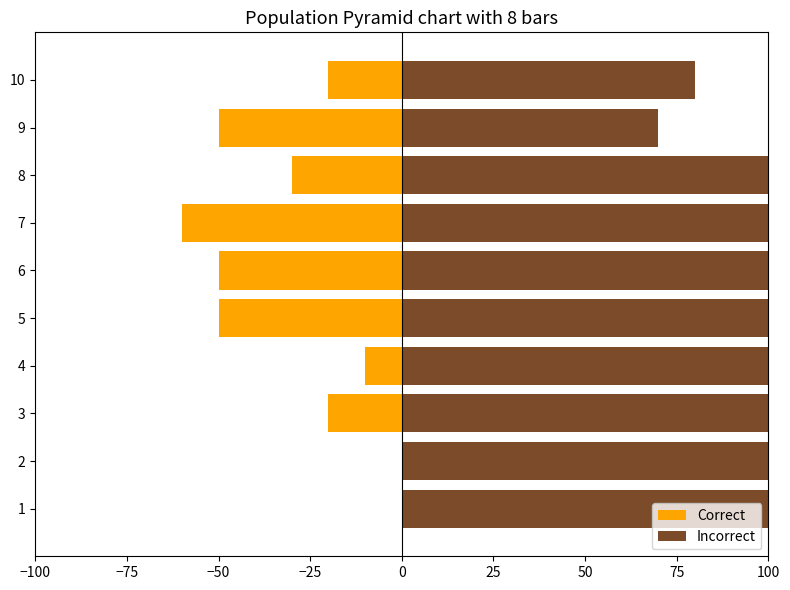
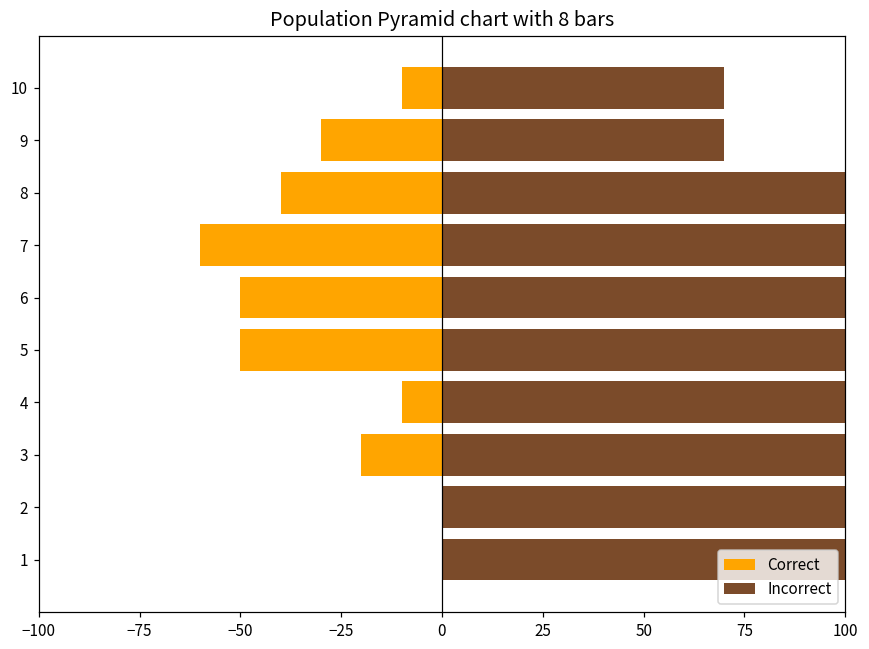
Correct, 10: -20 -> -10
Incorrect, 10: 80 -> 70
Correct, 9: -50 -> -30
Correct, 8: -30 -> -40
